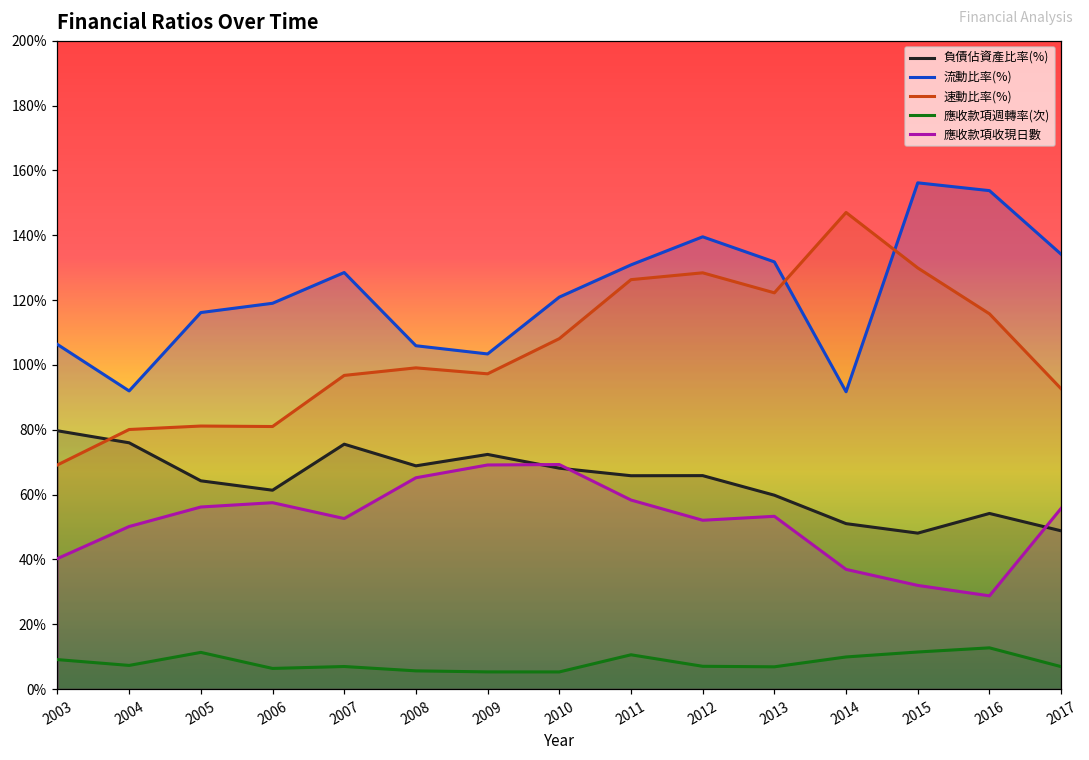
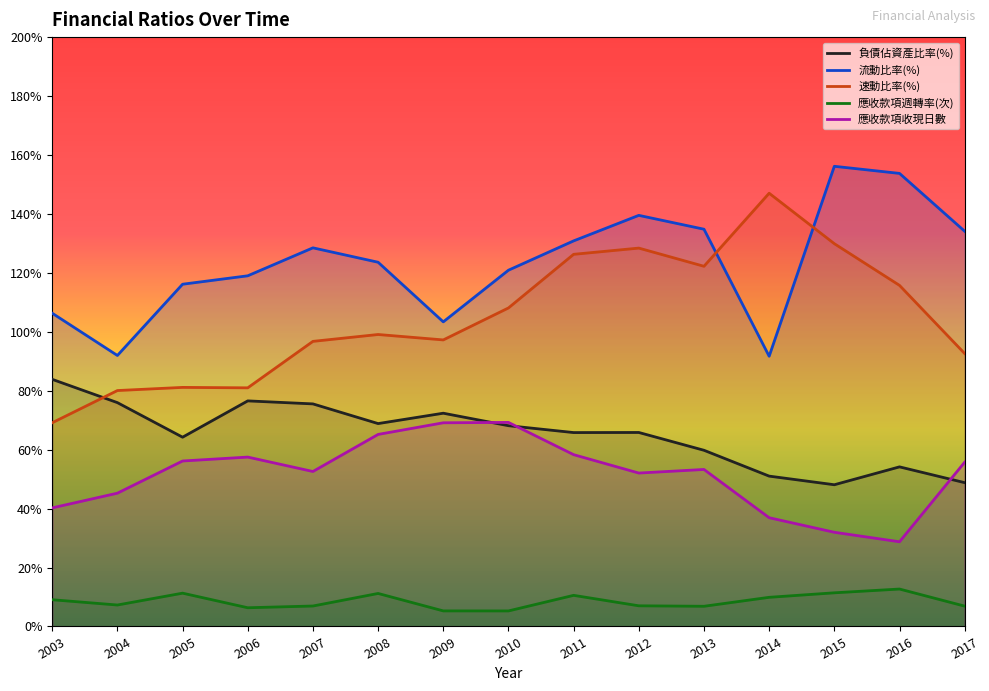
負債佔資產比率(%), 2003: 80% -> 84%
應收款項收現日數, 2004: 50% -> 45%
負債佔資產比率(%), 2006: 61% -> 77%
流動比率(%), 2008: 106% -> 124%
應收款項週轉率(次), 2008: 6% -> 11%
流動比率(%), 2013: 132% -> 135%
